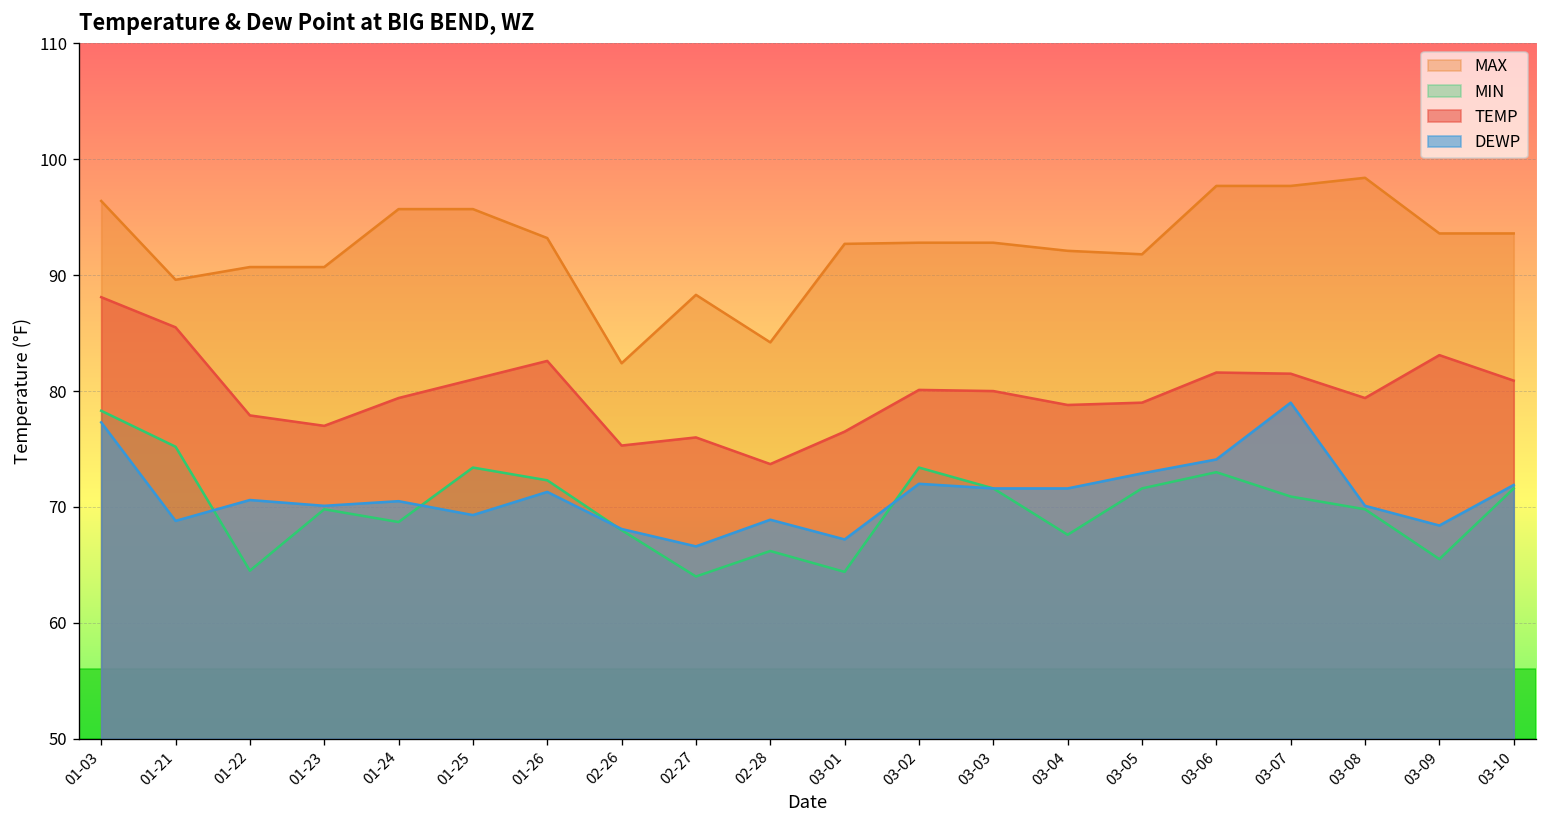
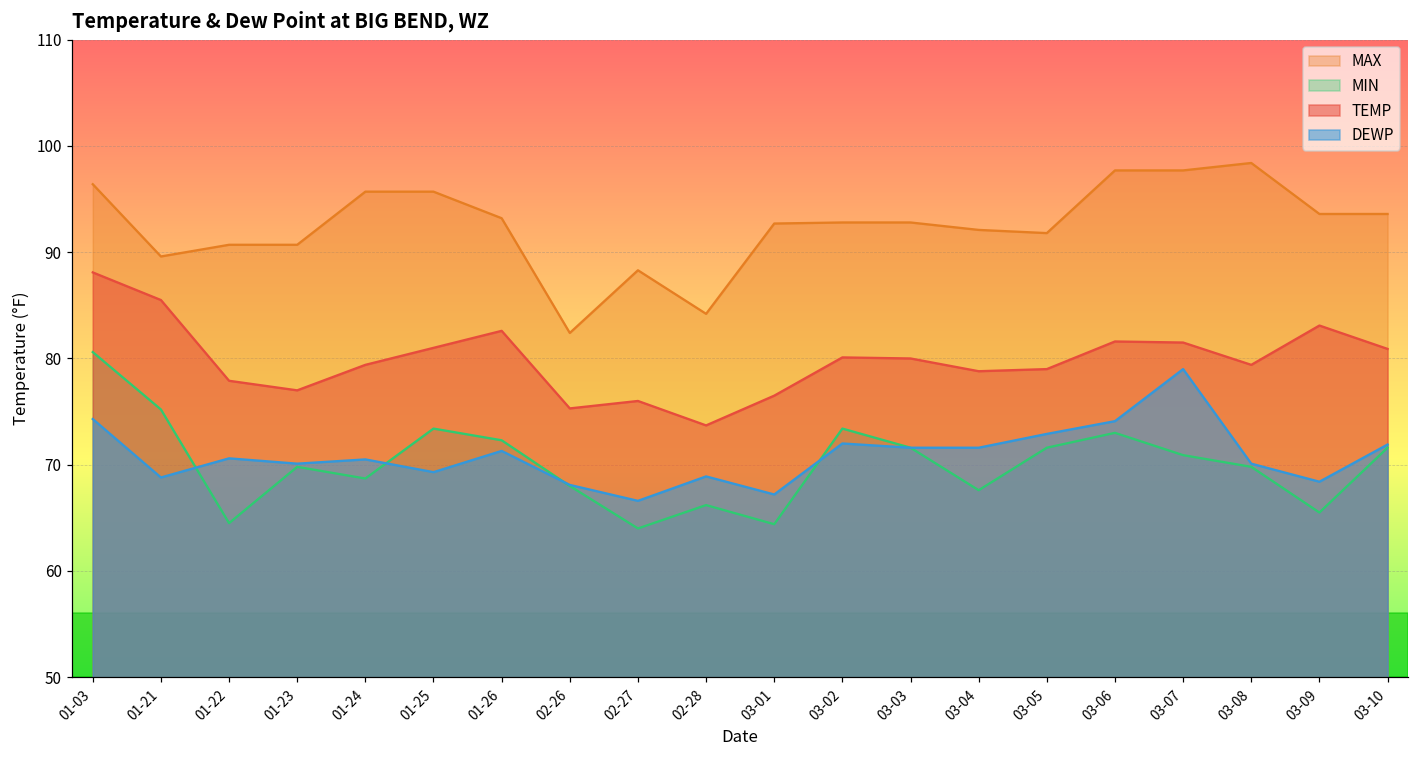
MIN, 01-03: 78 -> 81
DEWP, 01-03: 77 -> 74
